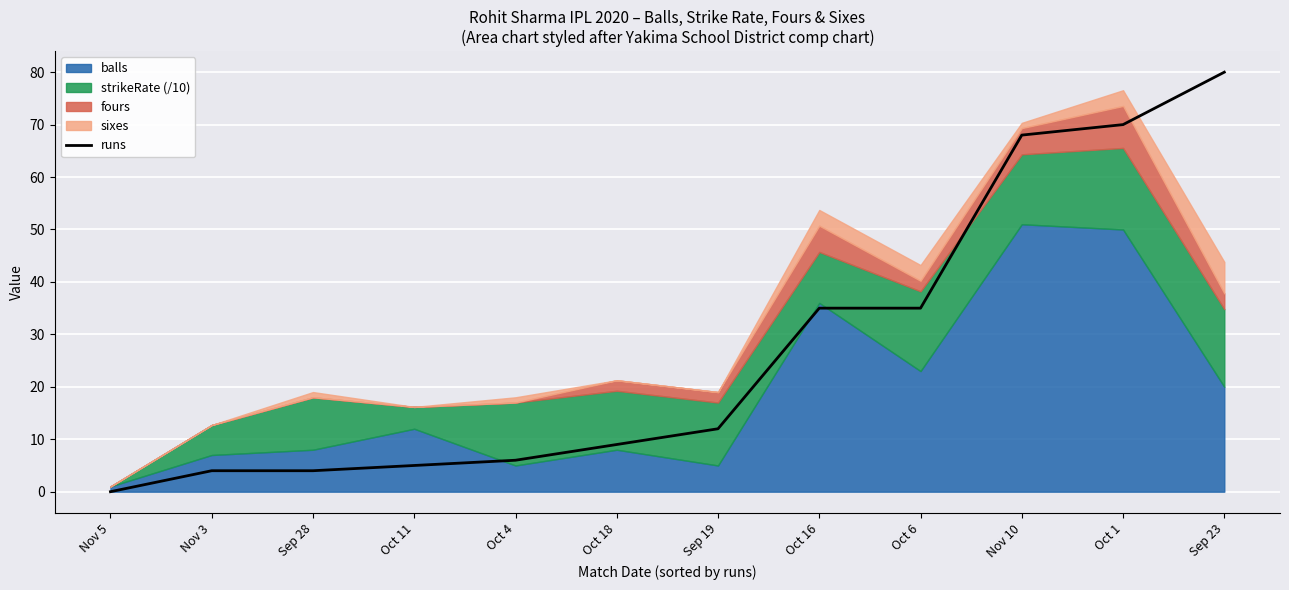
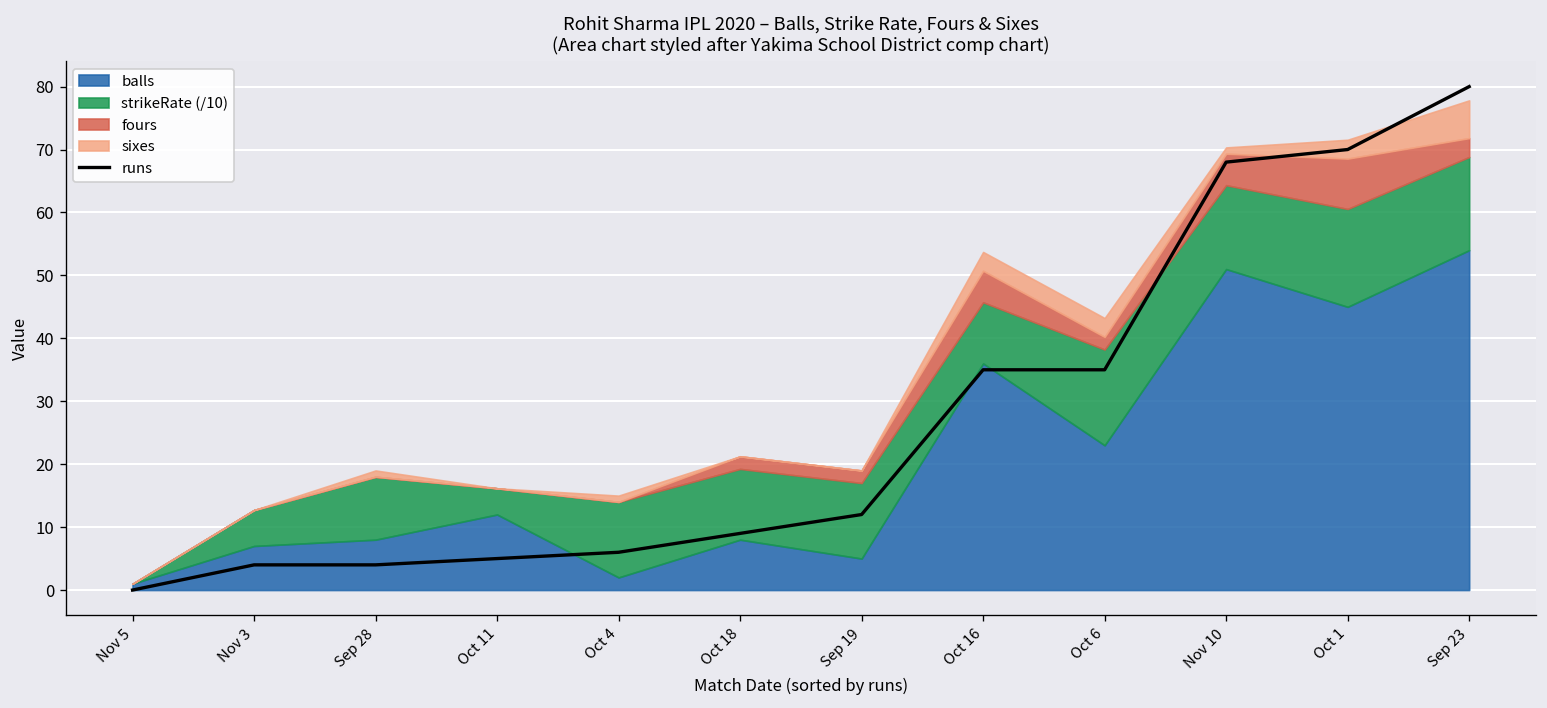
balls, Oct 4: 5 -> 2
balls, Oct 1: 50 -> 45
balls, Sep 23: 20 -> 54
